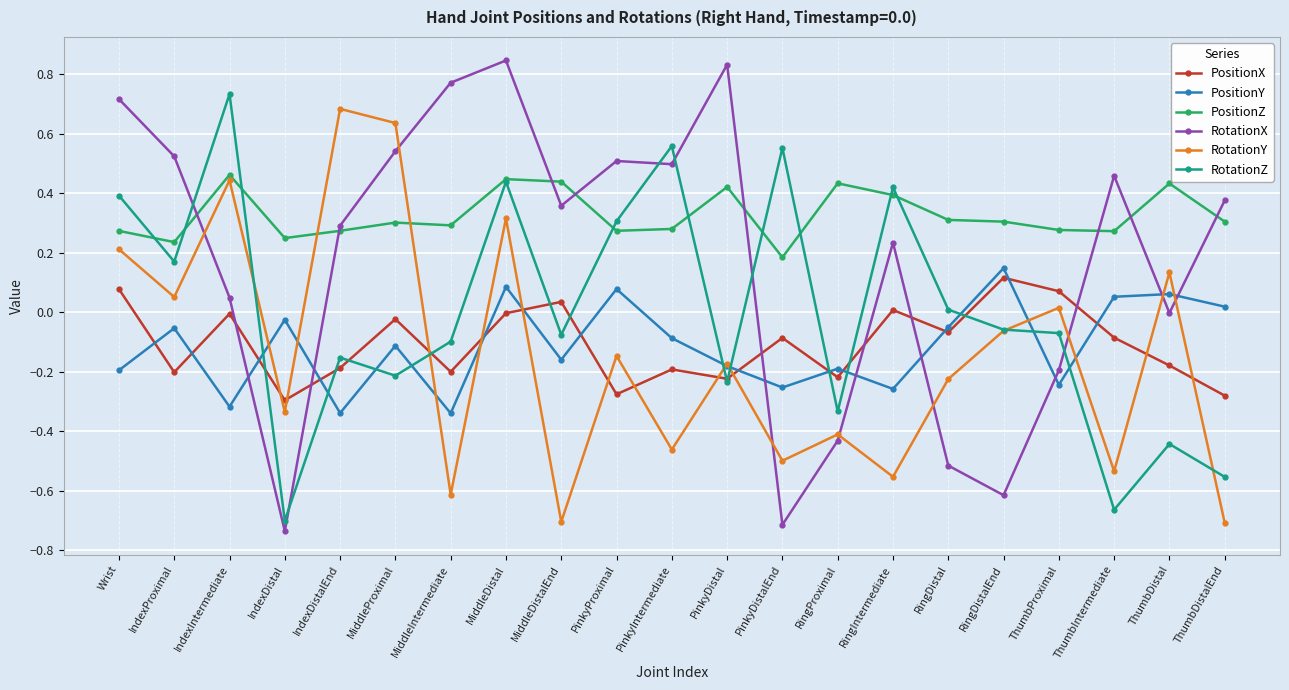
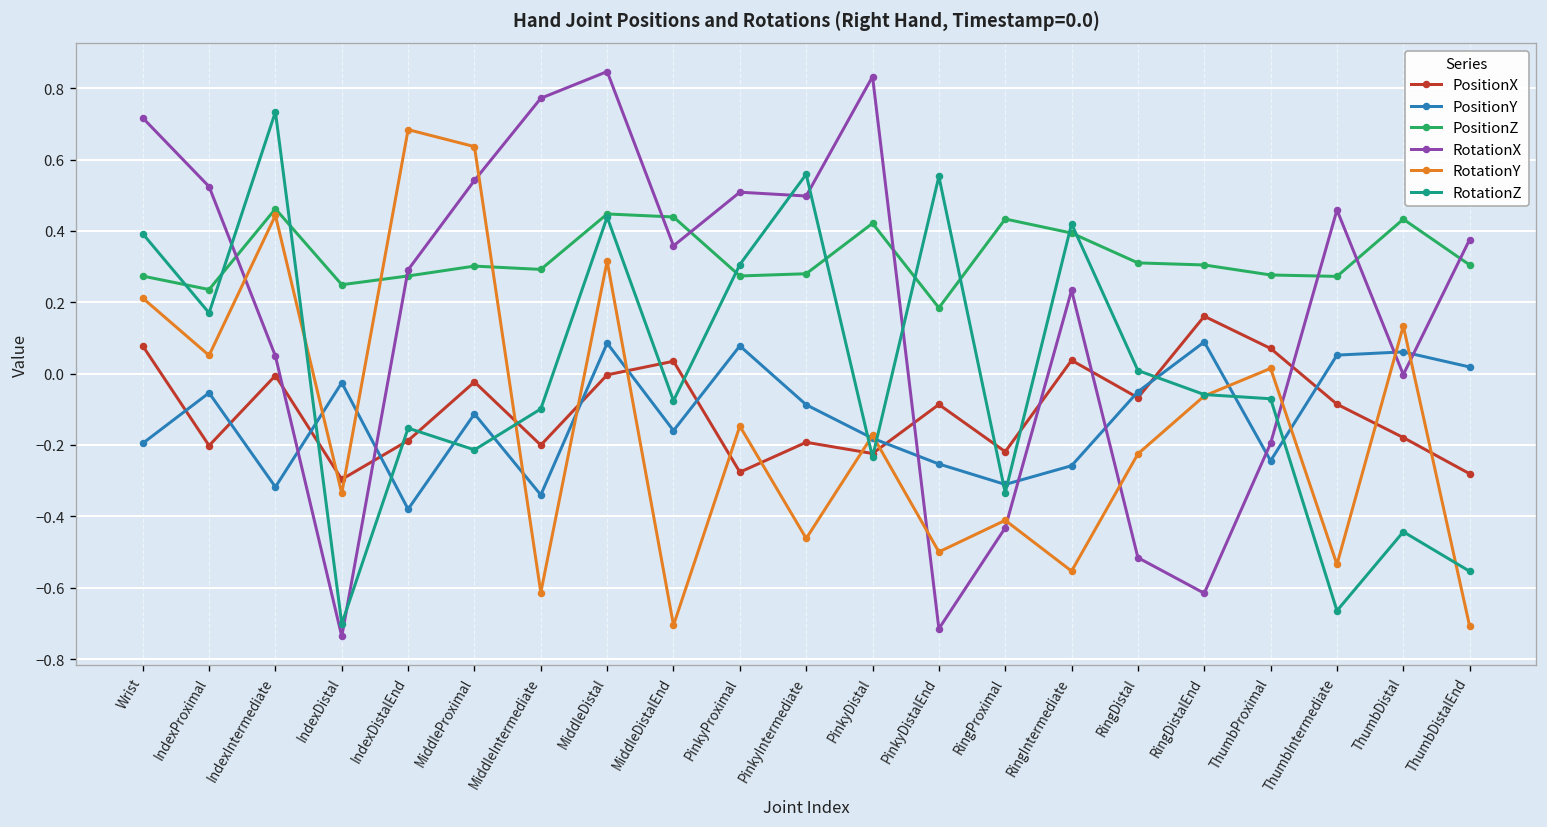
PositionY, IndexDistalEnd: -0.34 -> -0.38
PositionY, RingProximal: -0.19 -> -0.31
PositionX, RingIntermediate: 0.01 -> 0.04
PositionX, RingDistalEnd: 0.12 -> 0.16
PositionY, RingDistalEnd: 0.15 -> 0.09
